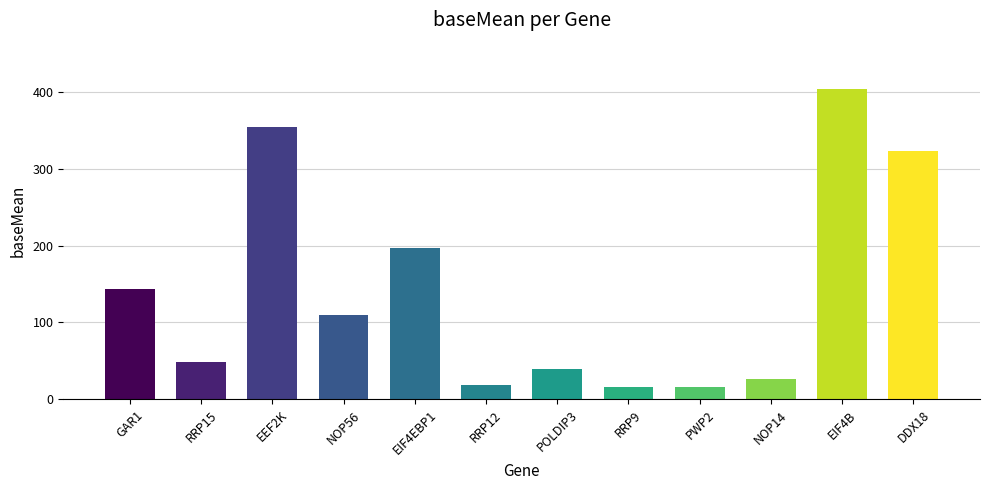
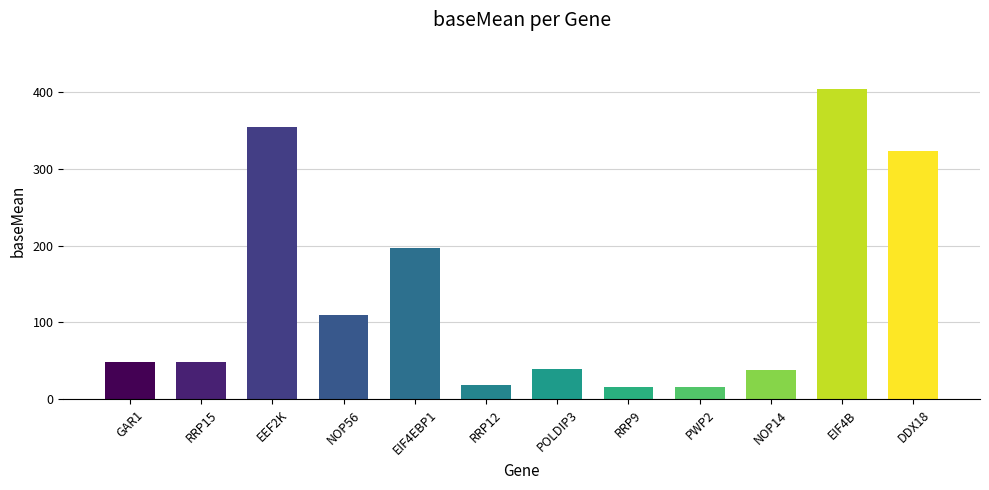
GAR1: 140 -> 50
NOP14: 30 -> 40
